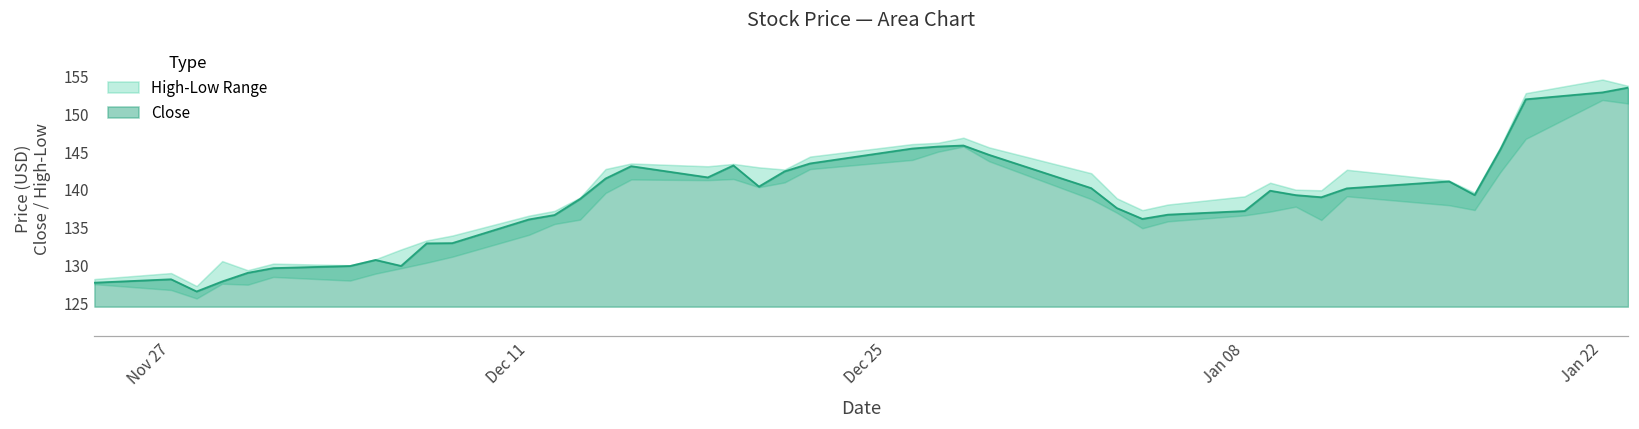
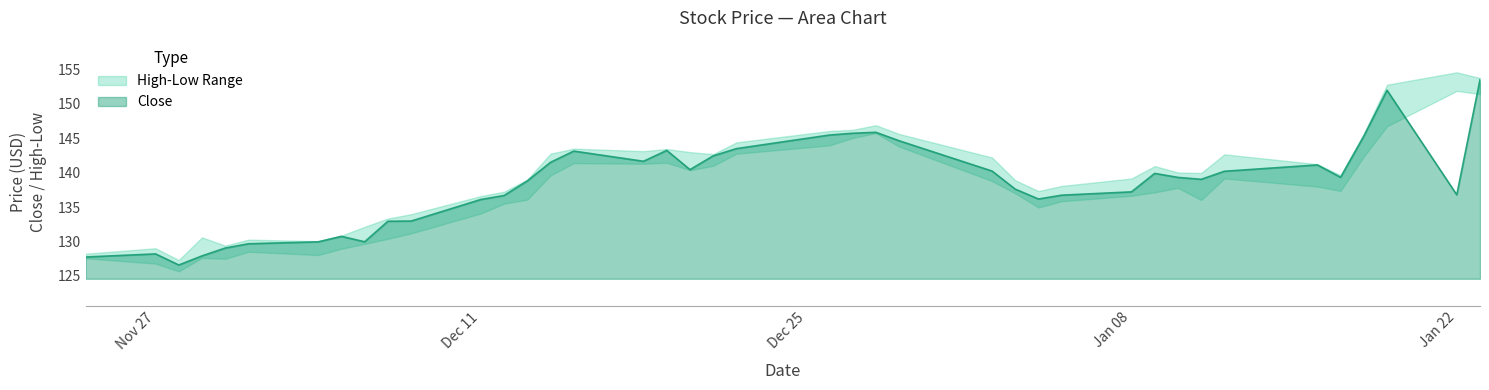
Close, Jan 22: 153 -> 137
